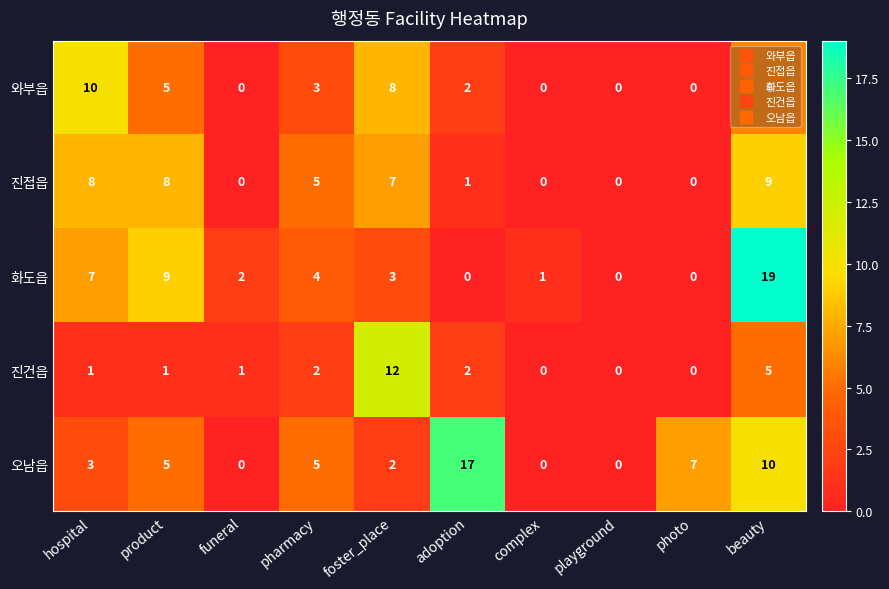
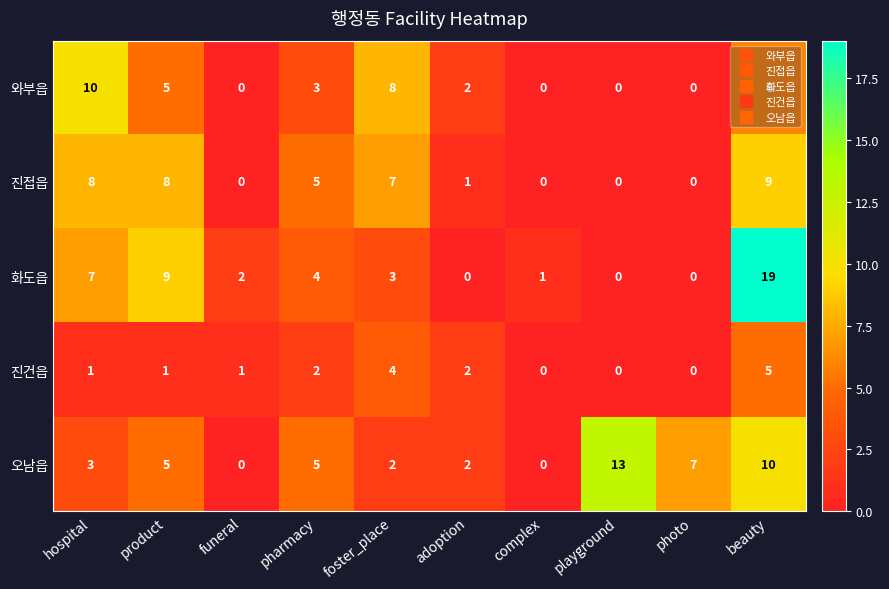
진건읍, foster_place: 12 -> 4
오남읍, adoption: 17 -> 2
오남읍, playground: 0 -> 13
